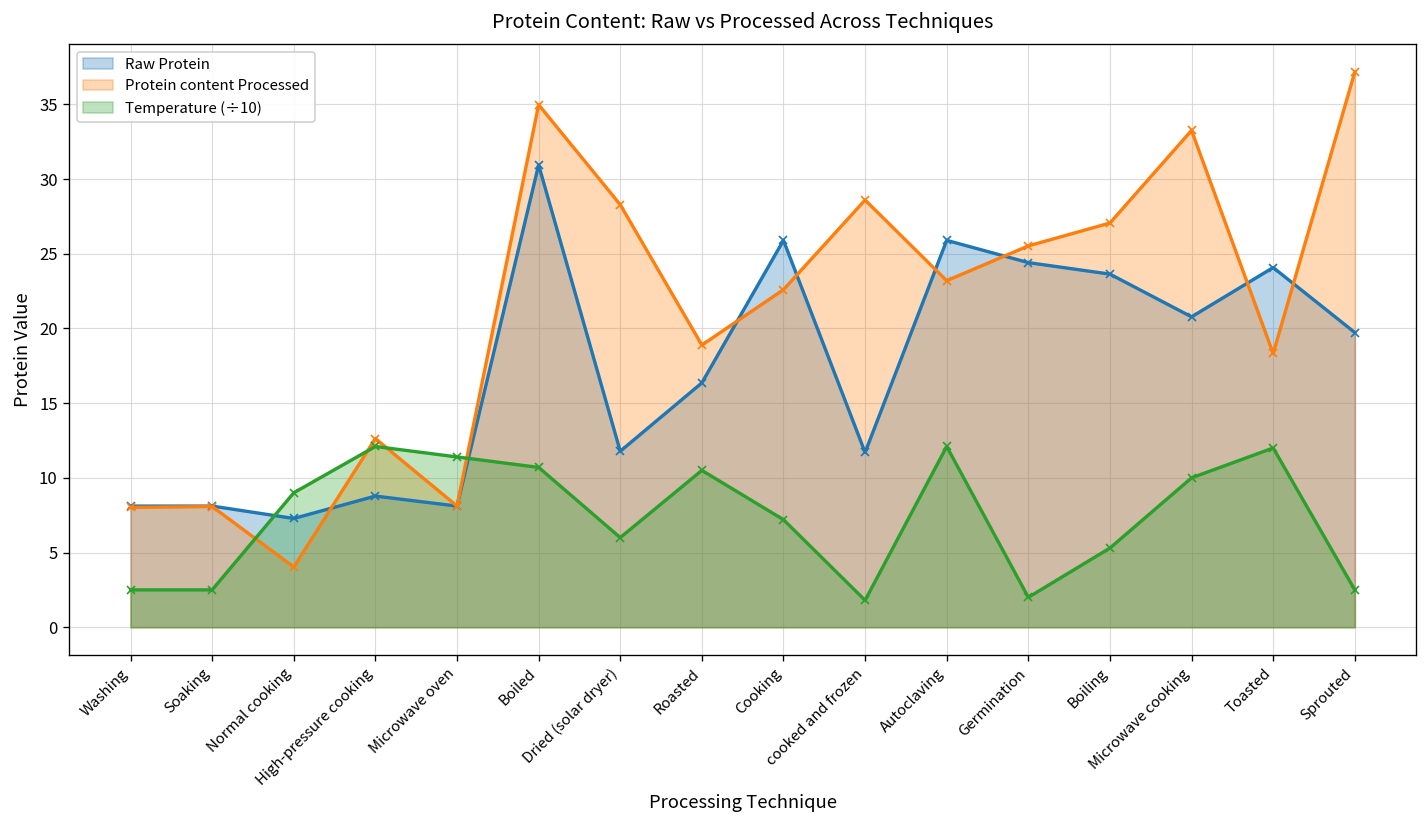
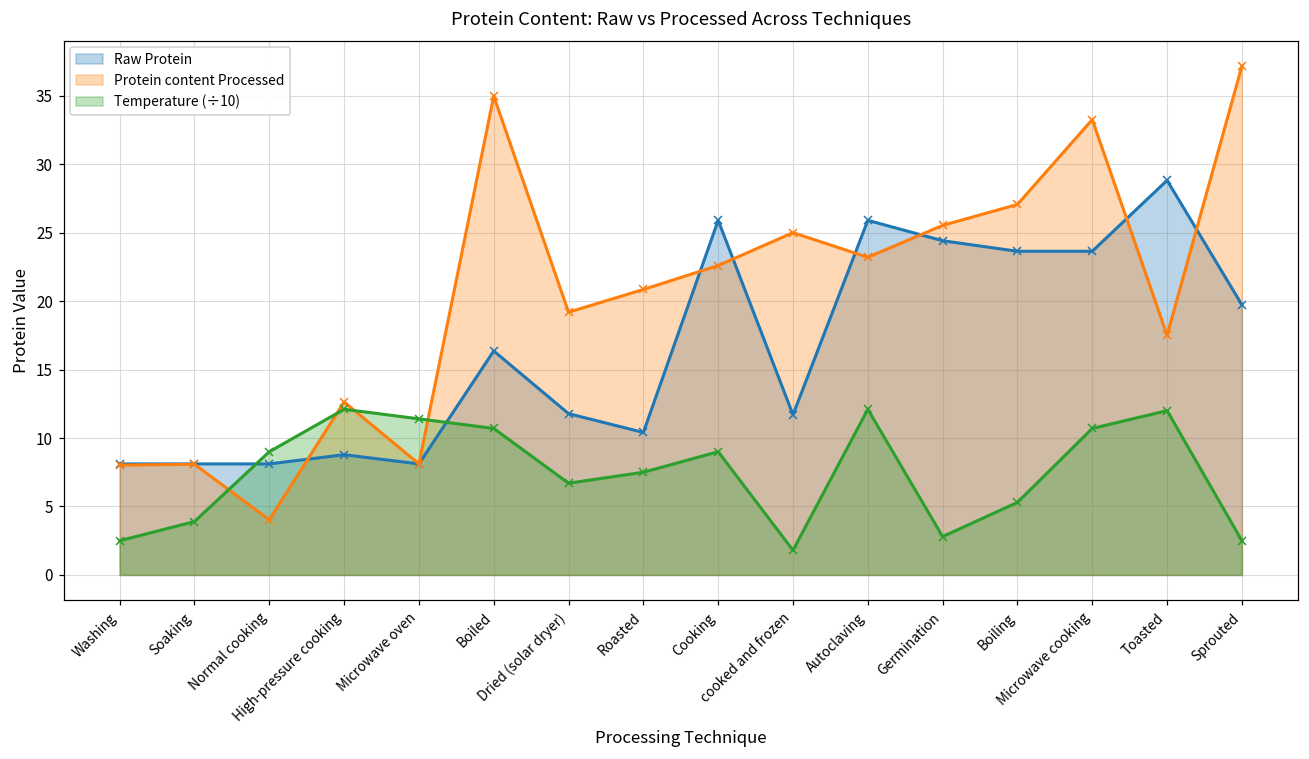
Temperature (÷10), Soaking: 2.5 -> 3.9
Raw Protein, Normal cooking: 7.3 -> 8.1
Raw Protein, Boiled: 31.0 -> 16.4
Protein content Processed, Dried (solar dryer): 28.3 -> 19.2
Temperature (÷10), Dried (solar dryer): 6.0 -> 6.7
Raw Protein, Roasted: 16.4 -> 10.4
Protein content Processed, Roasted: 18.9 -> 20.9
Temperature (÷10), Roasted: 10.5 -> 7.5
Temperature (÷10), Cooking: 7.2 -> 9.0
Protein content Processed, cooked and frozen: 28.6 -> 25.0
Temperature (÷10), Germination: 2.0 -> 2.8
Raw Protein, Microwave cooking: 20.8 -> 23.6
Temperature (÷10), Microwave cooking: 10.0 -> 10.7
Raw Protein, Toasted: 24.1 -> 28.8
Protein content Processed, Toasted: 18.3 -> 17.5
